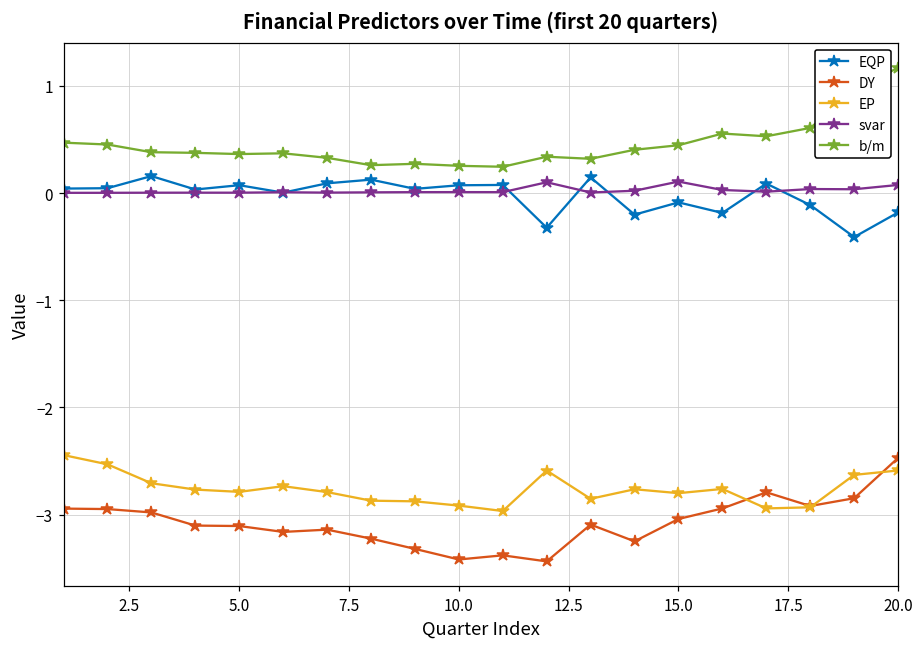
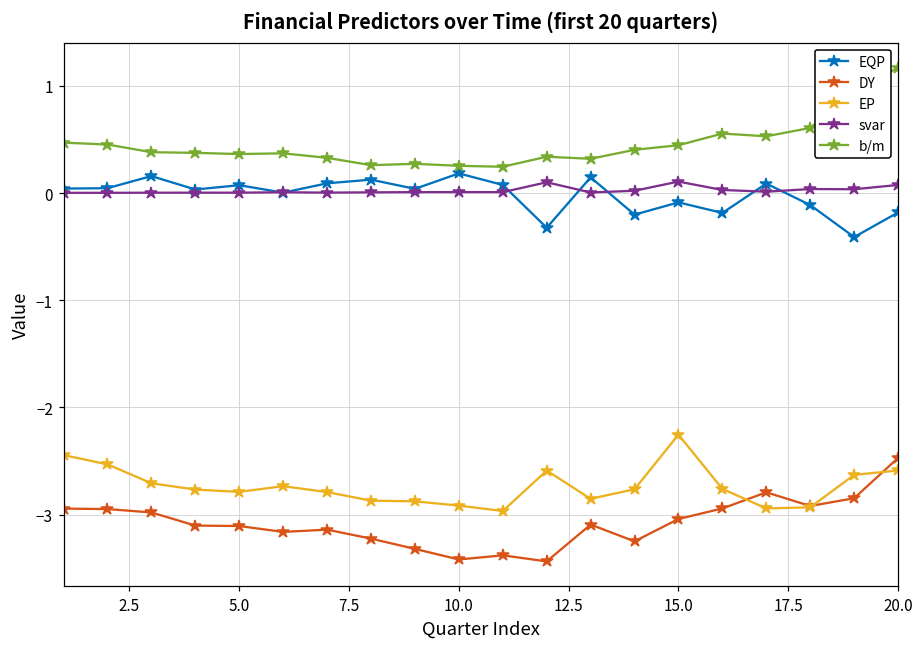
EQP, 10.0: 0.1 -> 0.2
EP, 15.0: -2.8 -> -2.3
